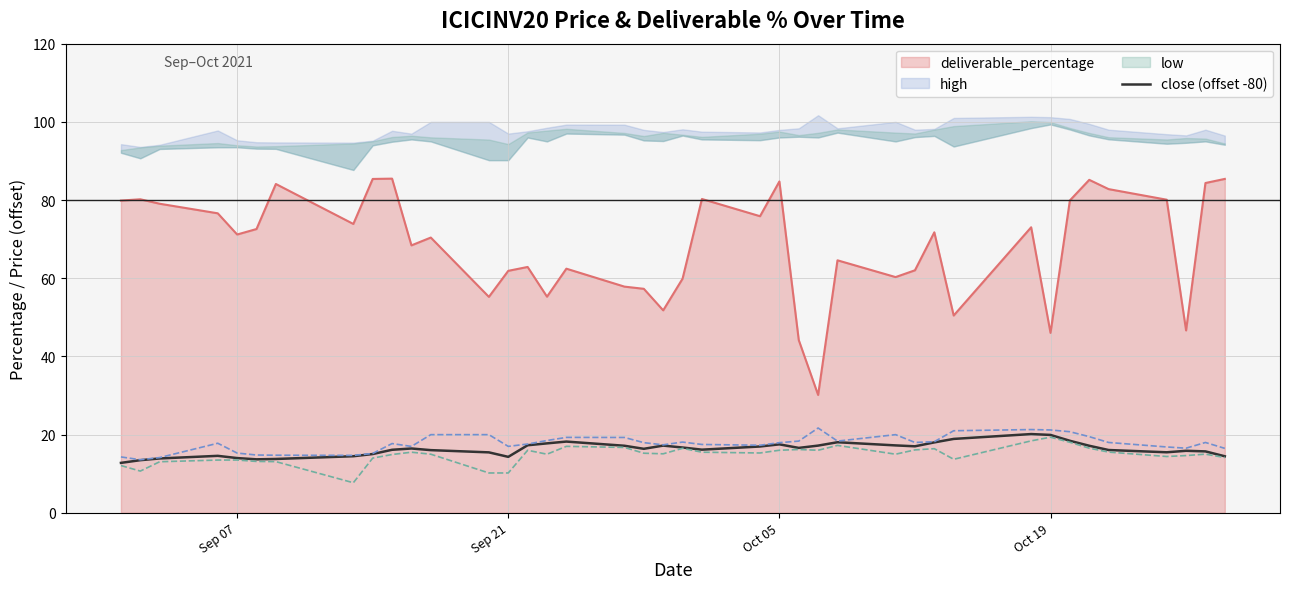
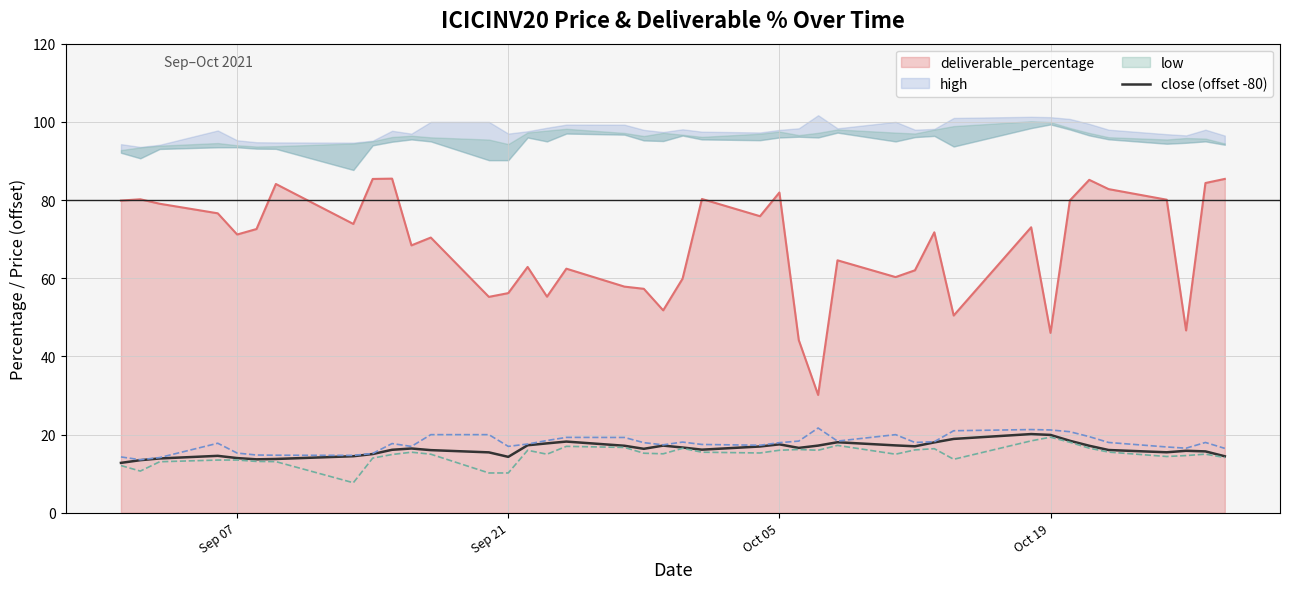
deliverable_percentage, Sep 21: 62 -> 56
deliverable_percentage, Oct 05: 85 -> 82
